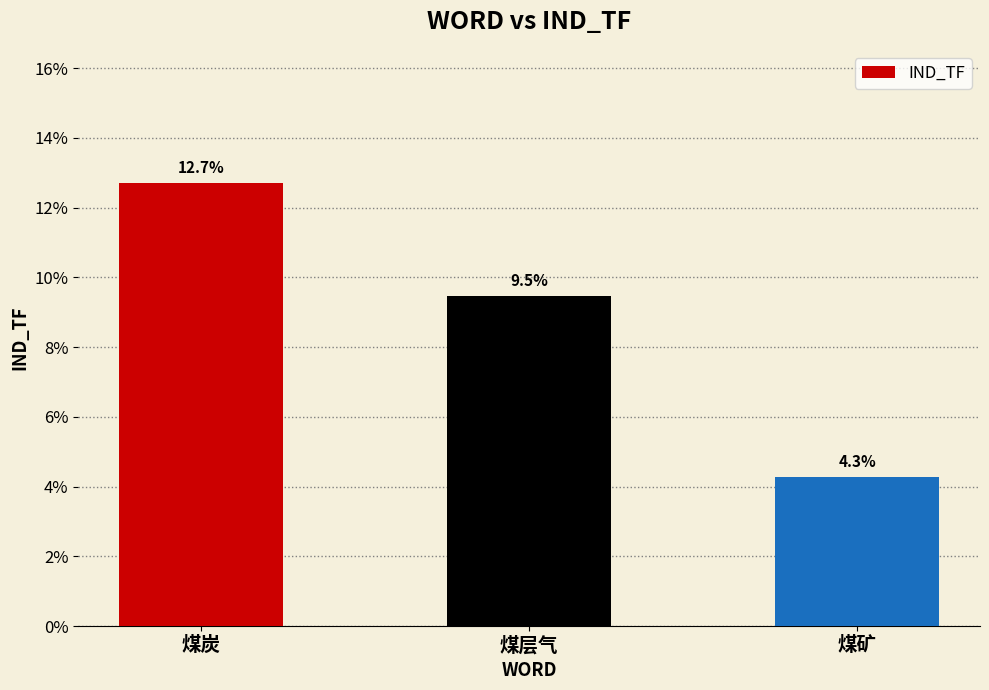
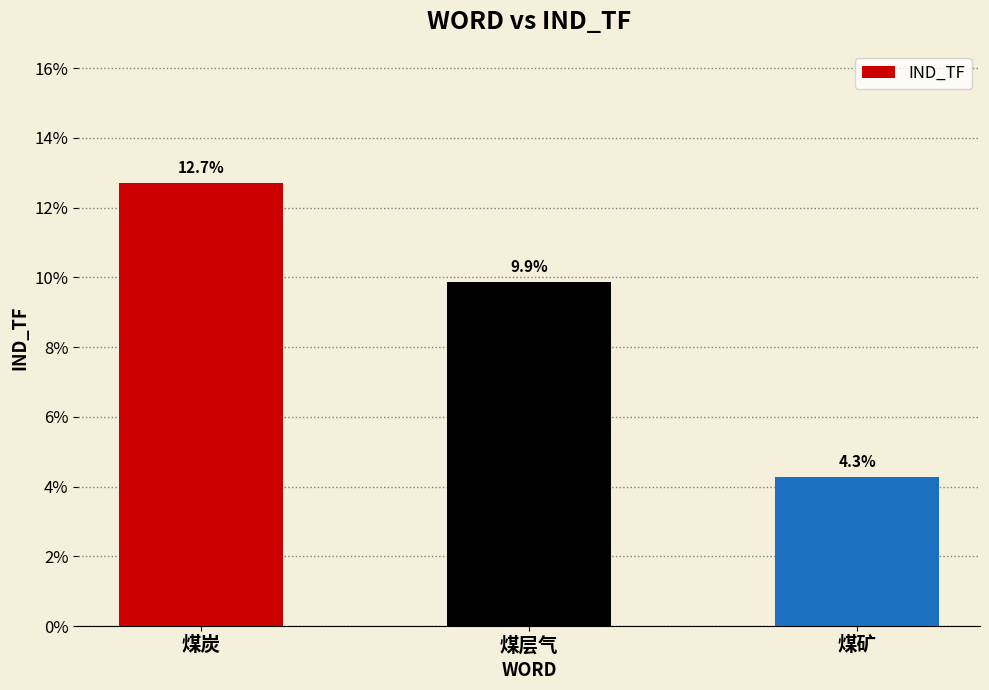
煤层气: 9.5% -> 9.9%
